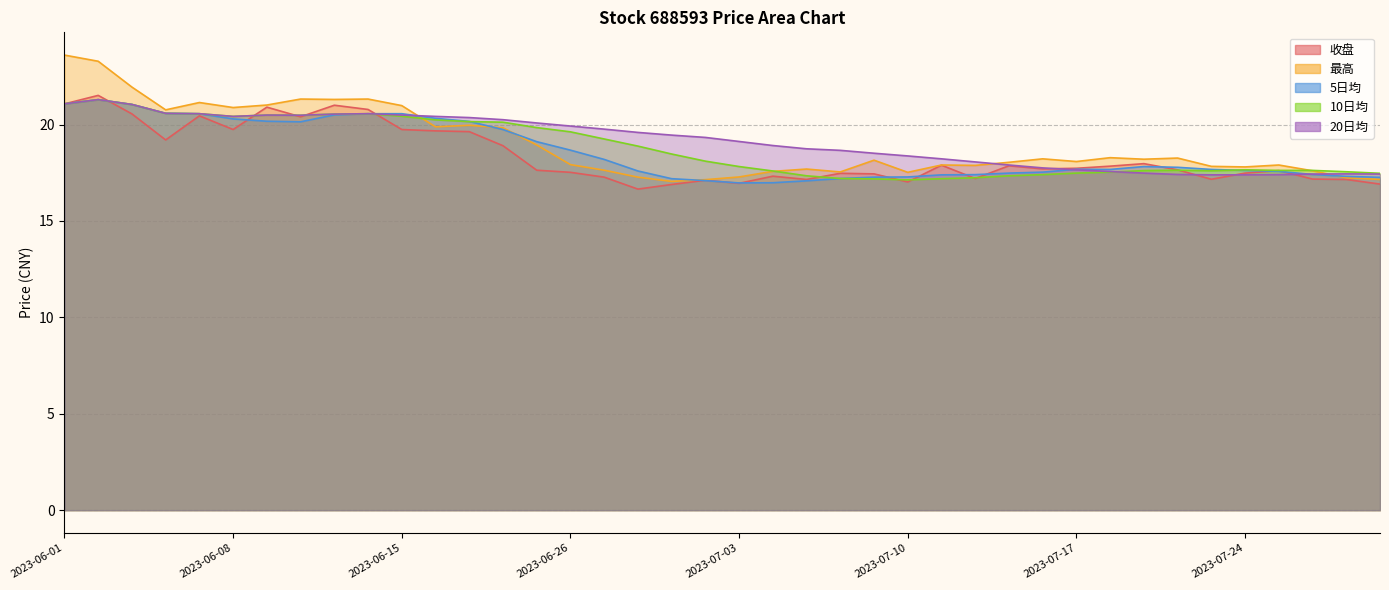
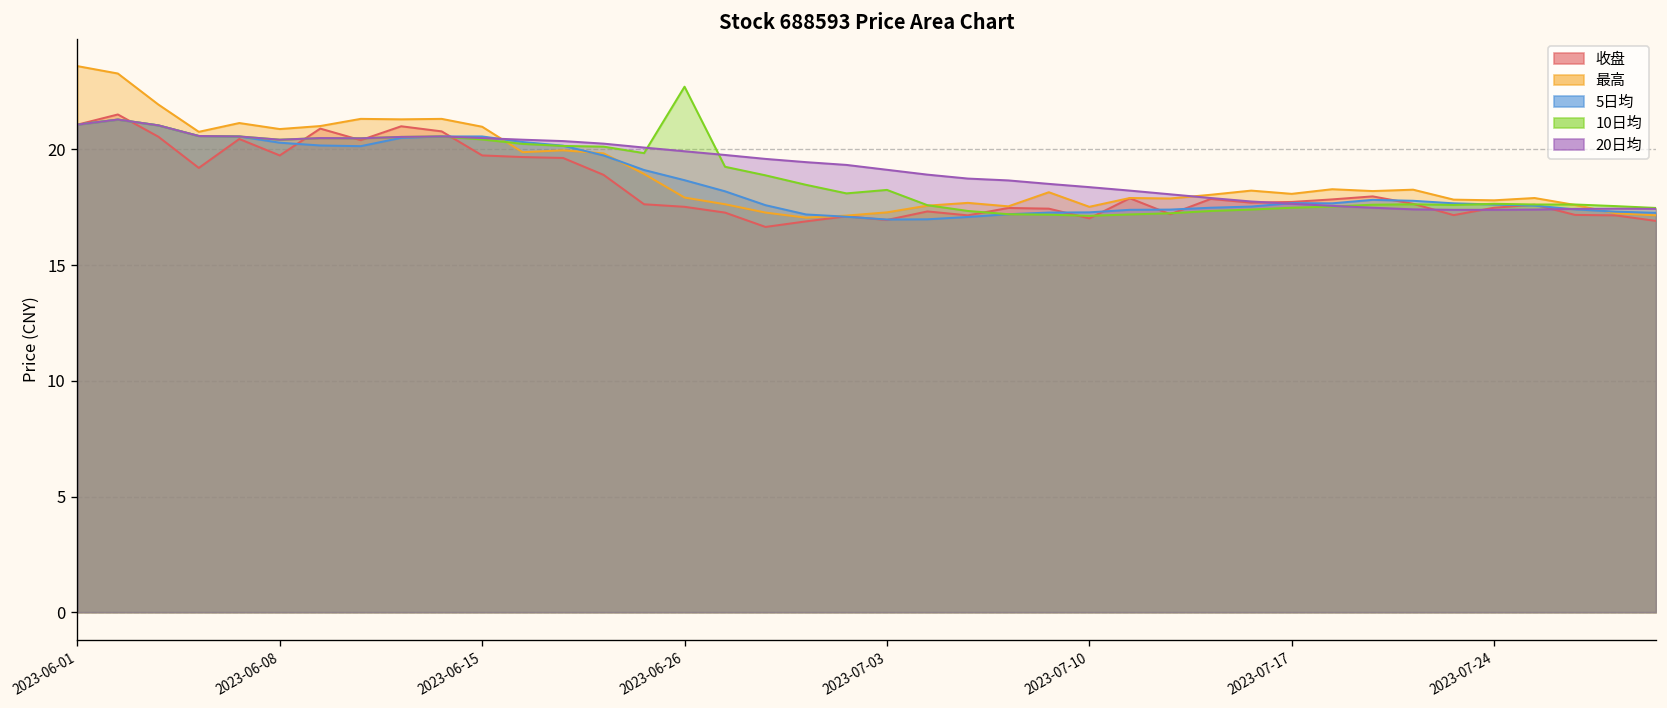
10日均, 2023-06-26: 19.6 -> 22.7
10日均, 2023-07-03: 17.8 -> 18.3
